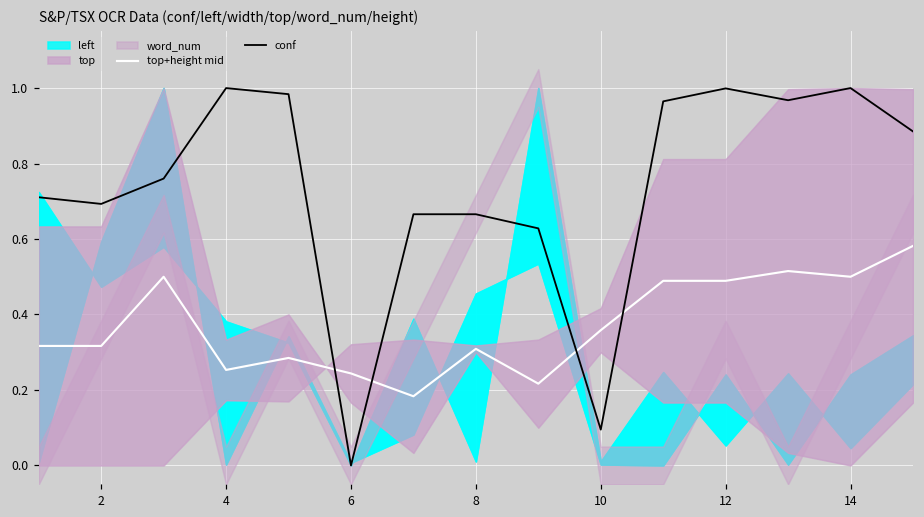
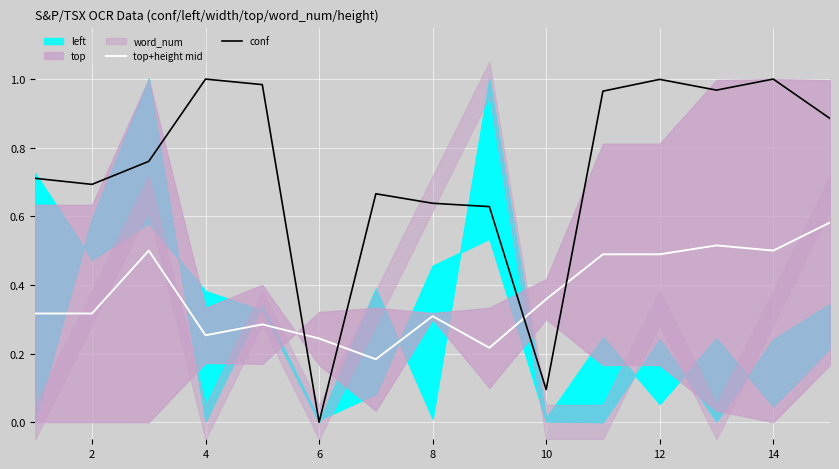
conf, 8: 0.67 -> 0.64
